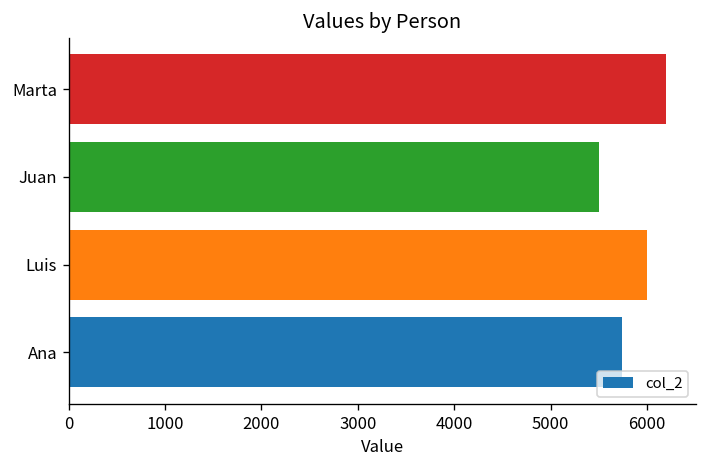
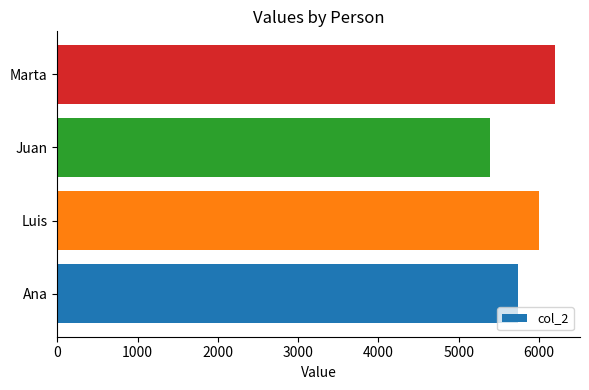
Juan: 5500 -> 5400
